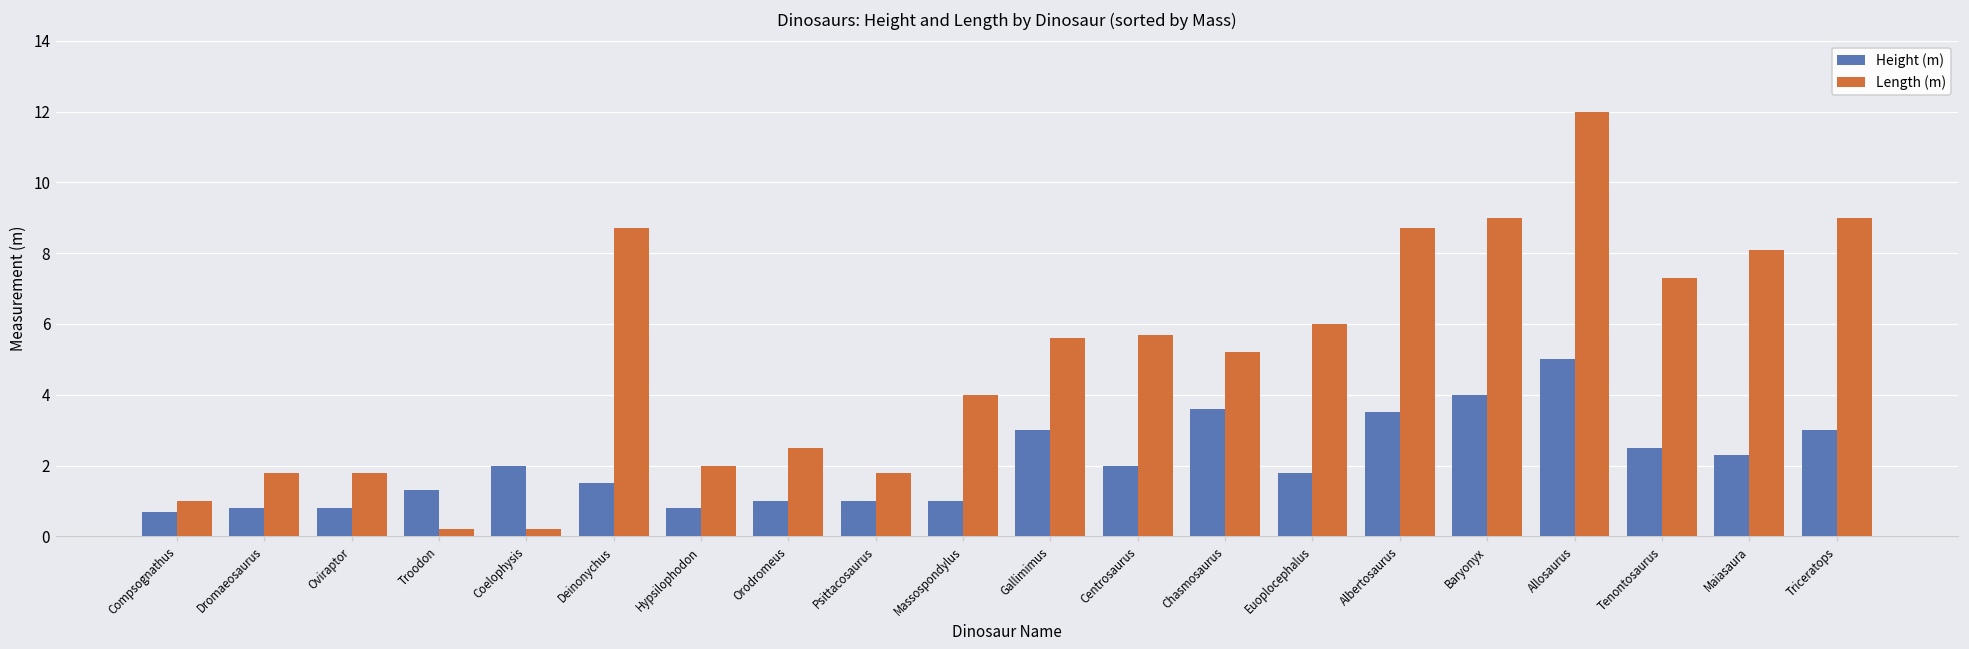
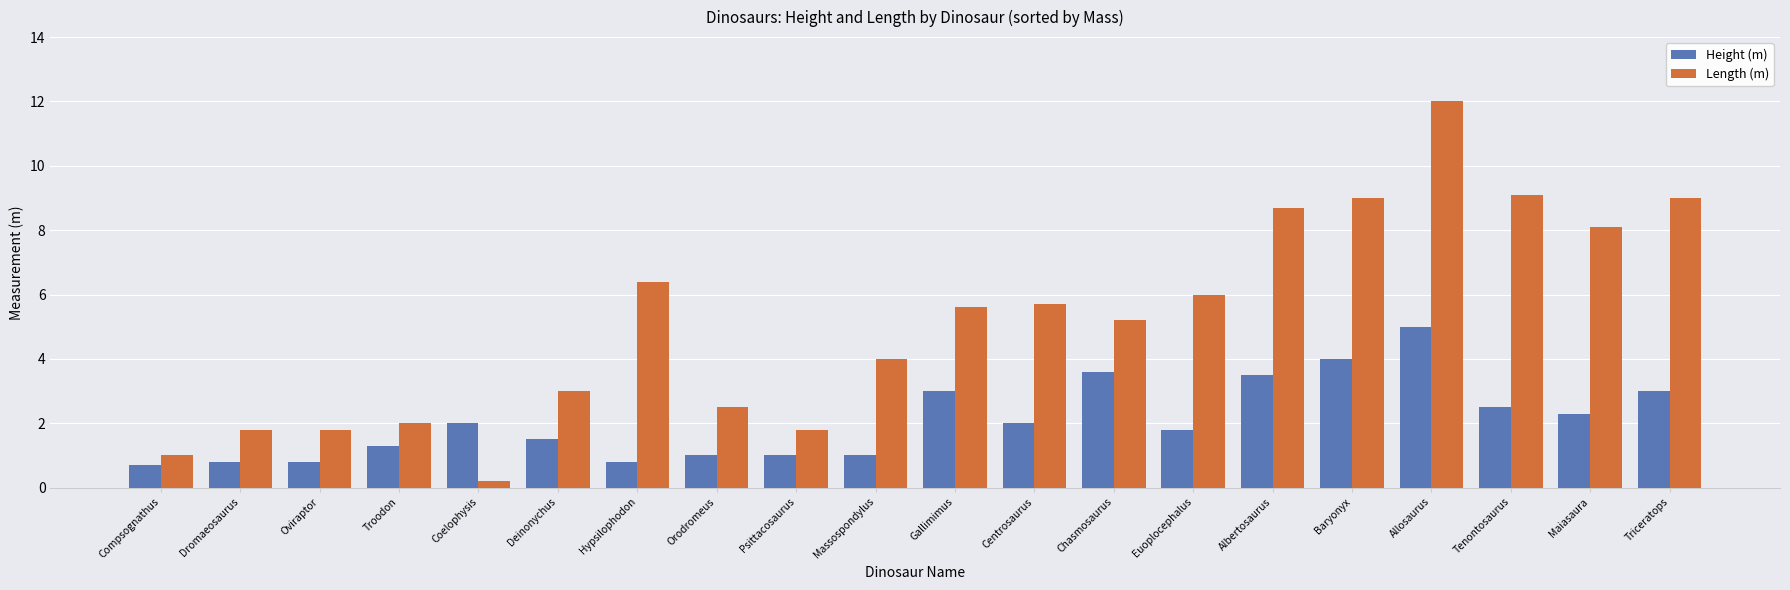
Length (m), Troodon: 0.2 -> 2.0
Length (m), Deinonychus: 8.7 -> 3.0
Length (m), Hypsilophodon: 2.0 -> 6.4
Length (m), Tenontosaurus: 7.3 -> 9.1
